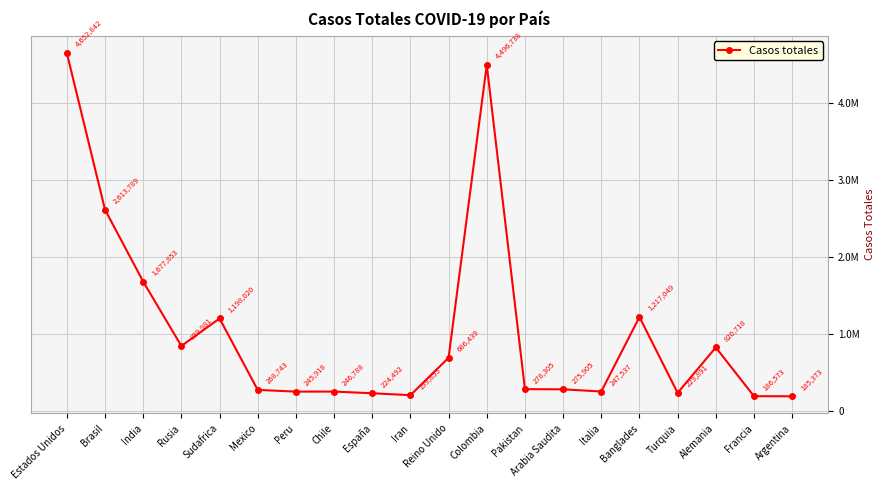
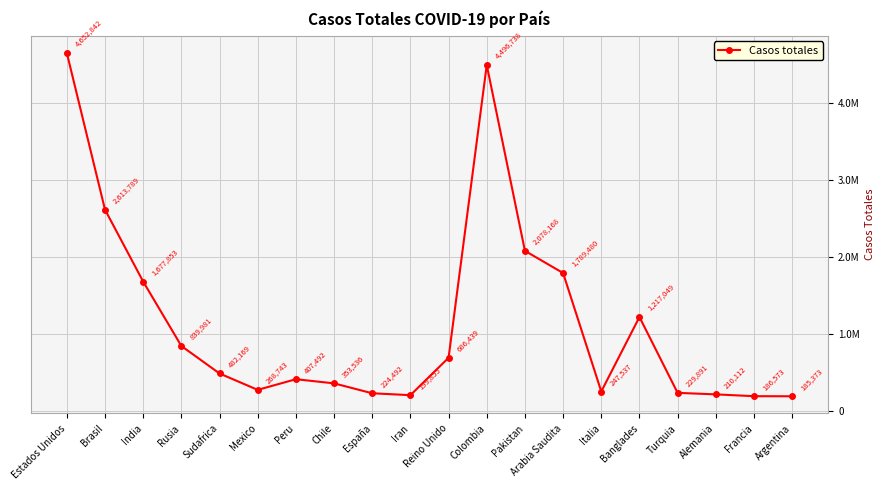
Sudafrica: 1,198,020 -> 482,169
Peru: 245,918 -> 407,492
Chile: 246,788 -> 353,536
Pakistan: 278,305 -> 2,078,168
Arabia Saudita: 275,905 -> 1,789,480
Alemania: 820,718 -> 210,112
